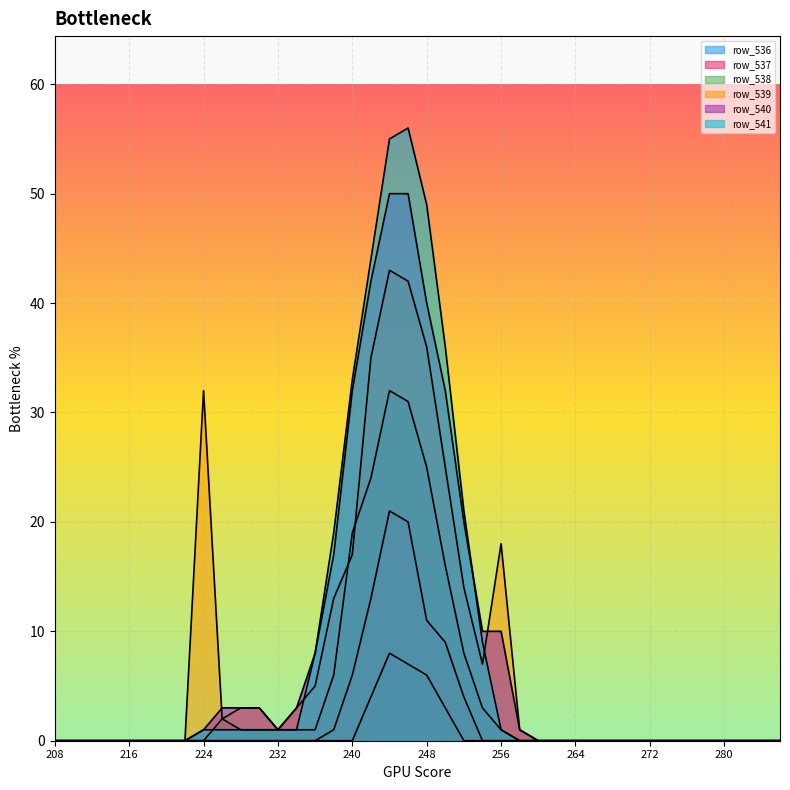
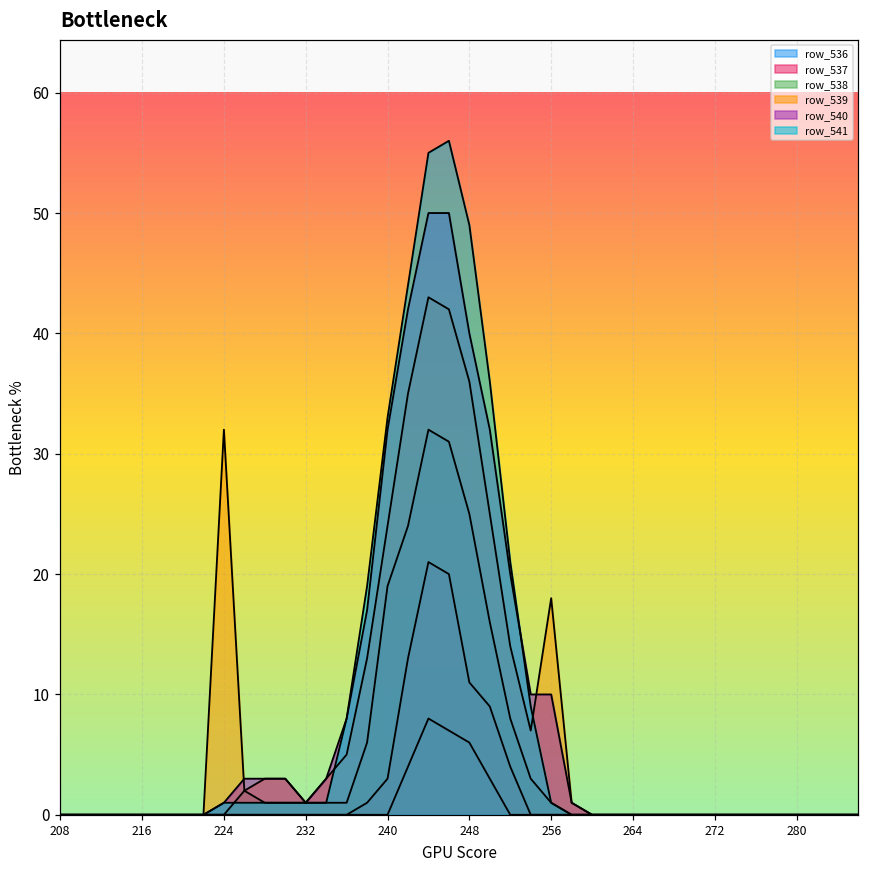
row_537, 240: 6 -> 3
row_539, 240: 17 -> 24
